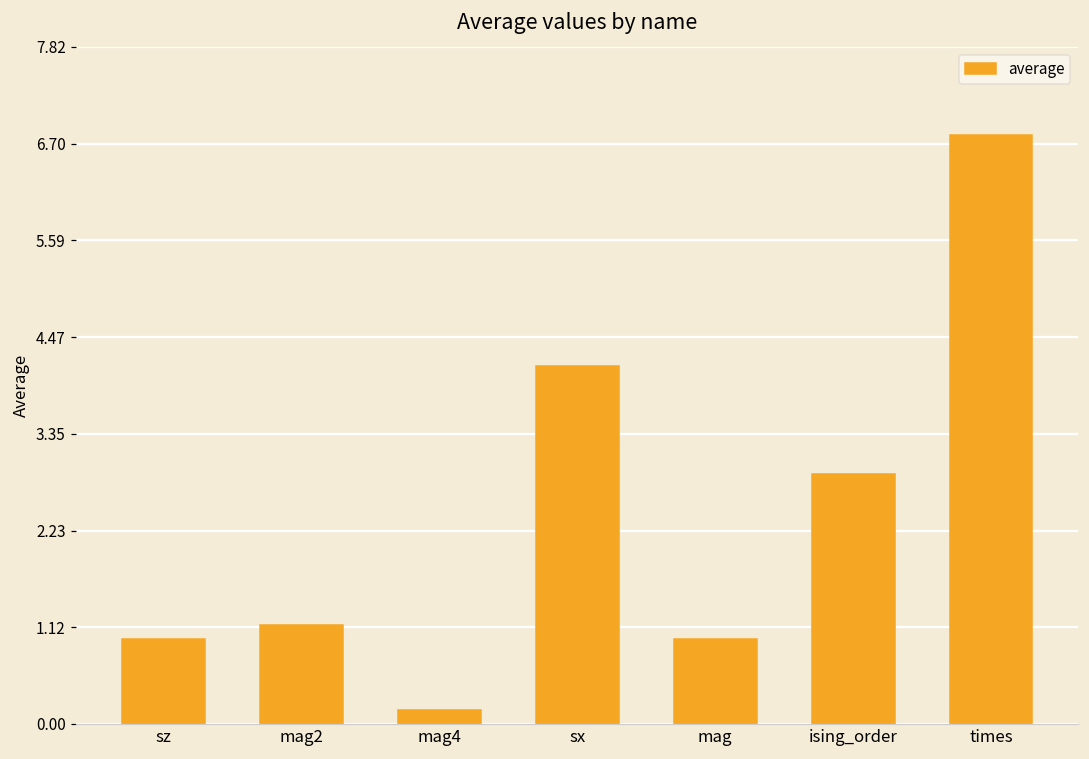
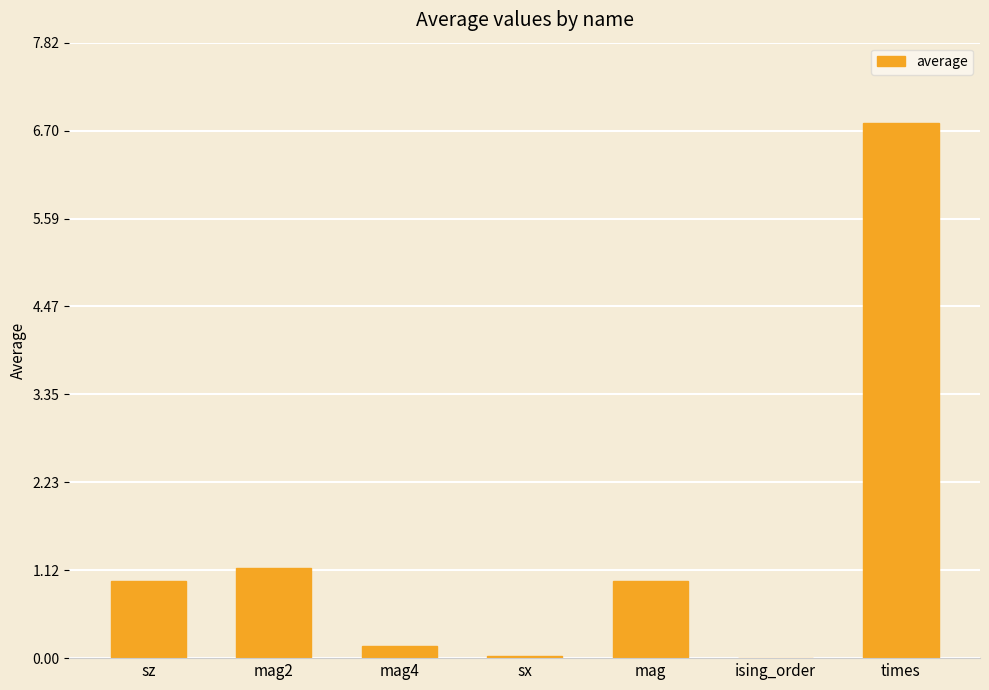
sx: 4.1 -> 0.0
ising_order: 2.9 -> 0.0
